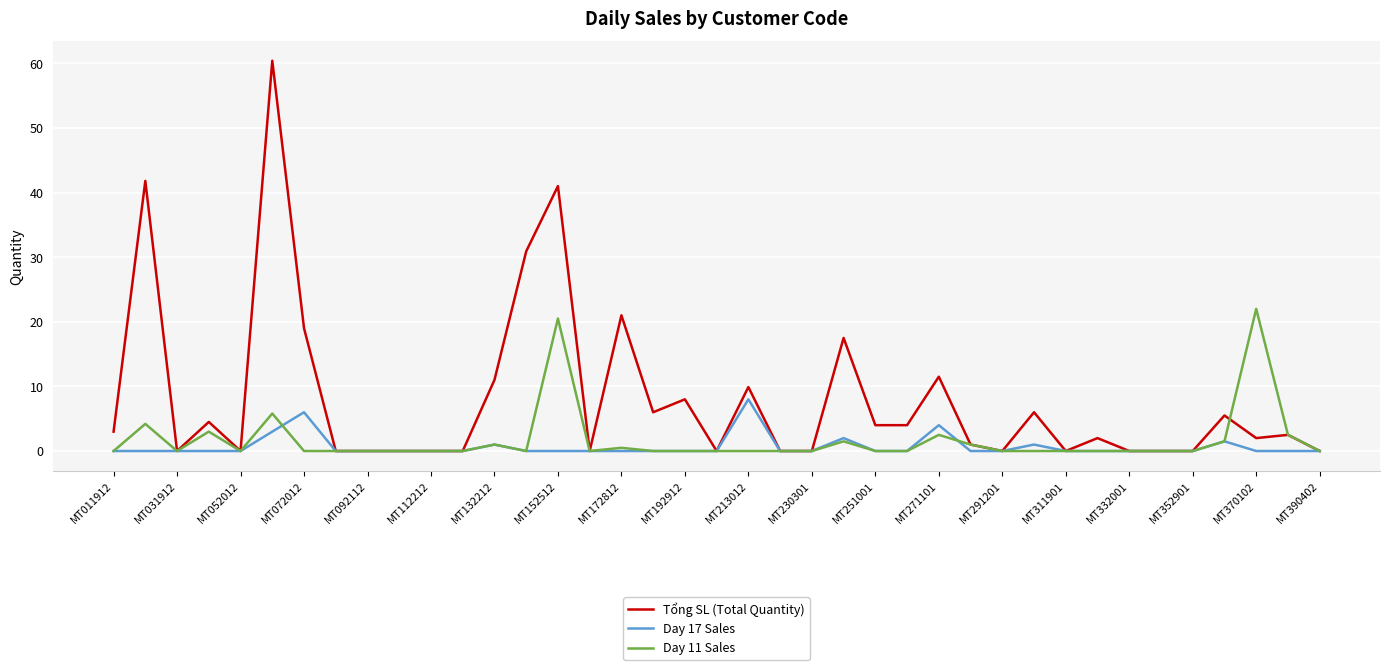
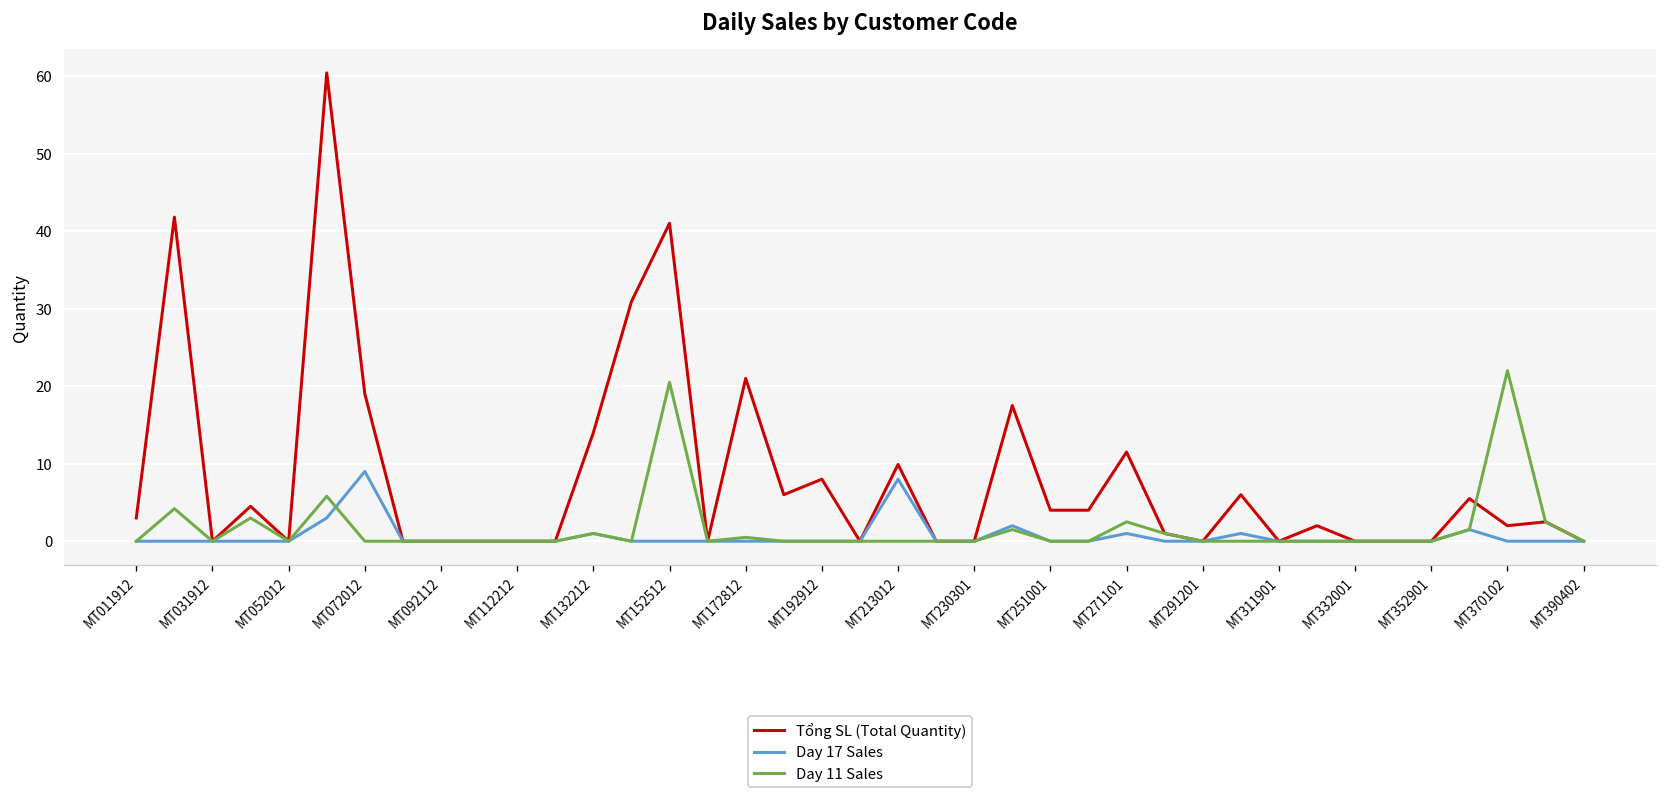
Day 17 Sales, MT072012: 6 -> 9
Tổng SL (Total Quantity), MT132212: 11 -> 14
Day 17 Sales, MT271101: 4 -> 1
